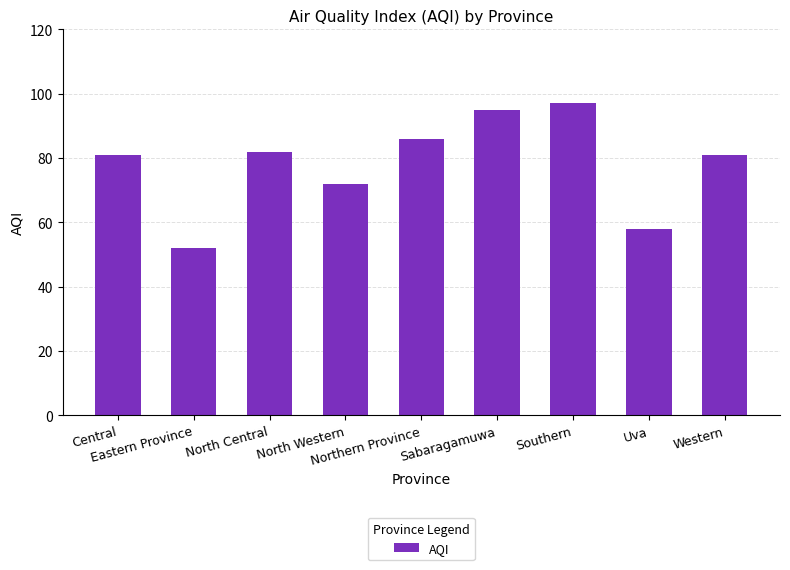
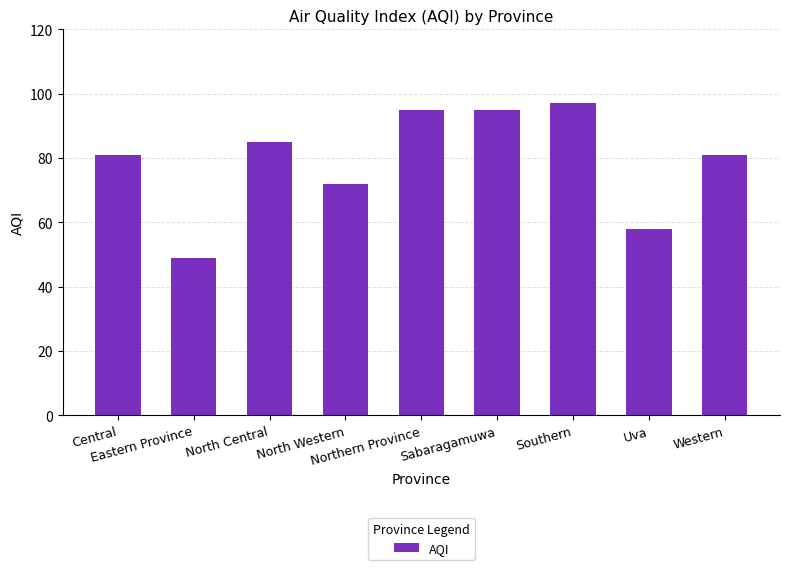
Eastern Province: 52 -> 49
North Central: 82 -> 85
Northern Province: 86 -> 95
